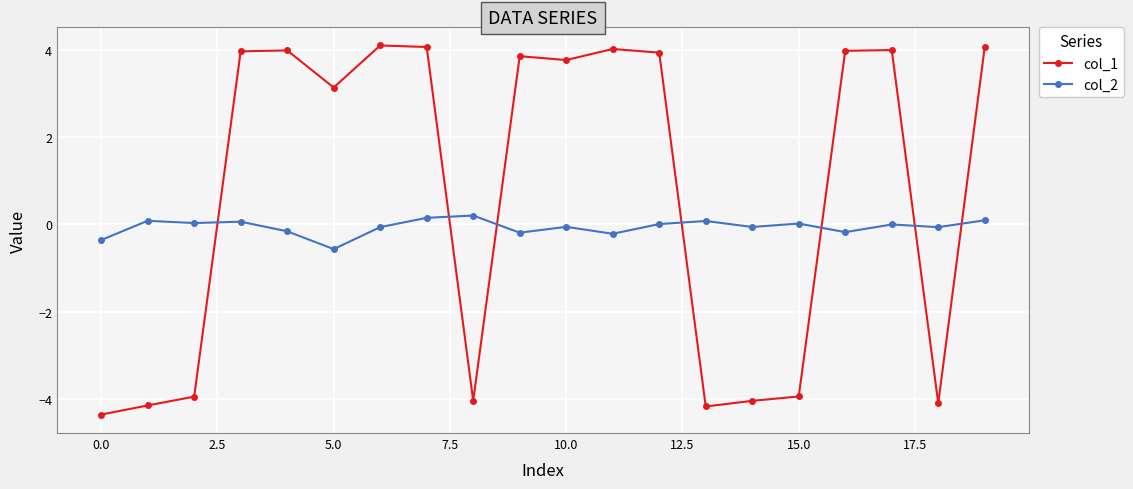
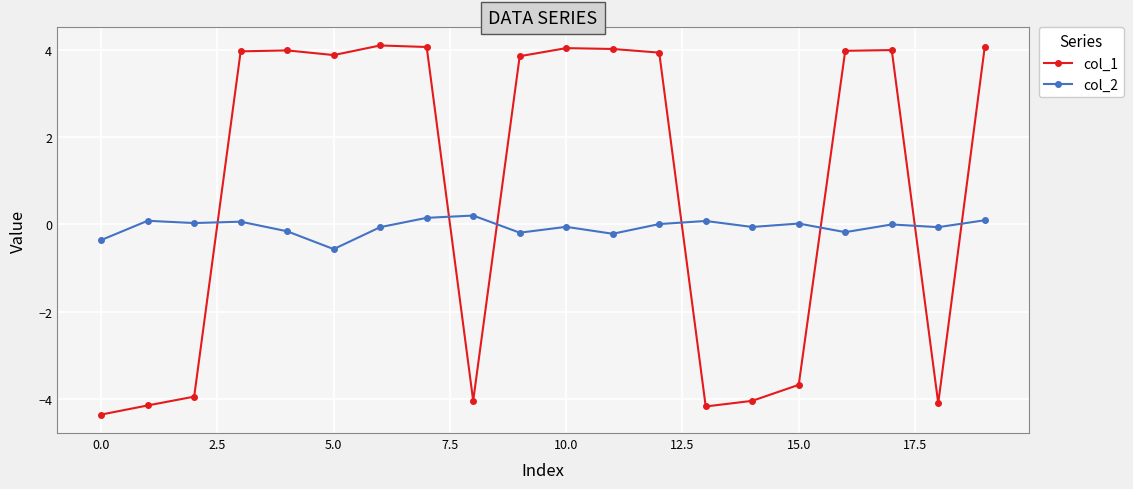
col_1, 5.0: 3.1 -> 3.9
col_1, 10.0: 3.8 -> 4.0
col_1, 15.0: -3.9 -> -3.7
